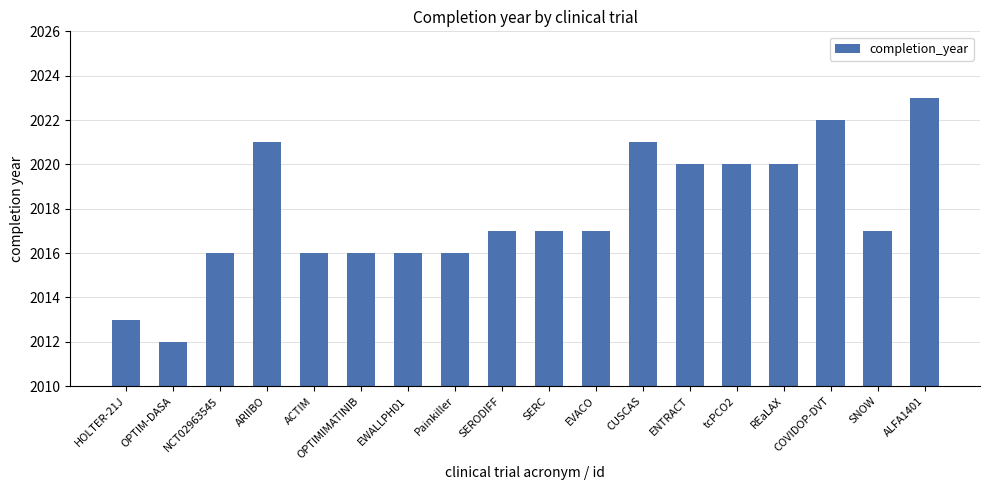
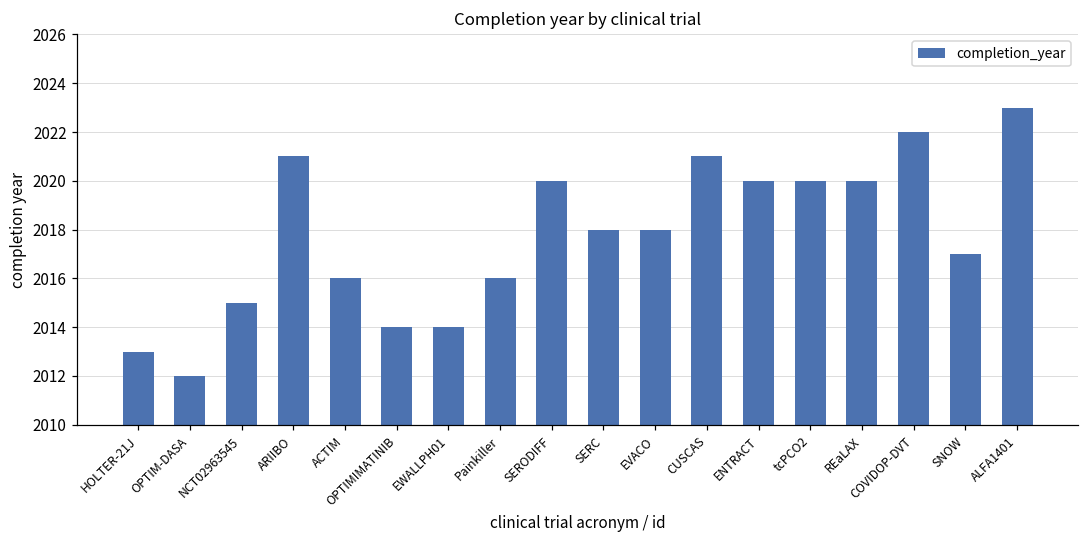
NCT02963545: 2016 -> 2015
OPTIMIMATINIB: 2016 -> 2014
EWALLPH01: 2016 -> 2014
SERODIFF: 2017 -> 2020
SERC: 2017 -> 2018
EVACO: 2017 -> 2018
